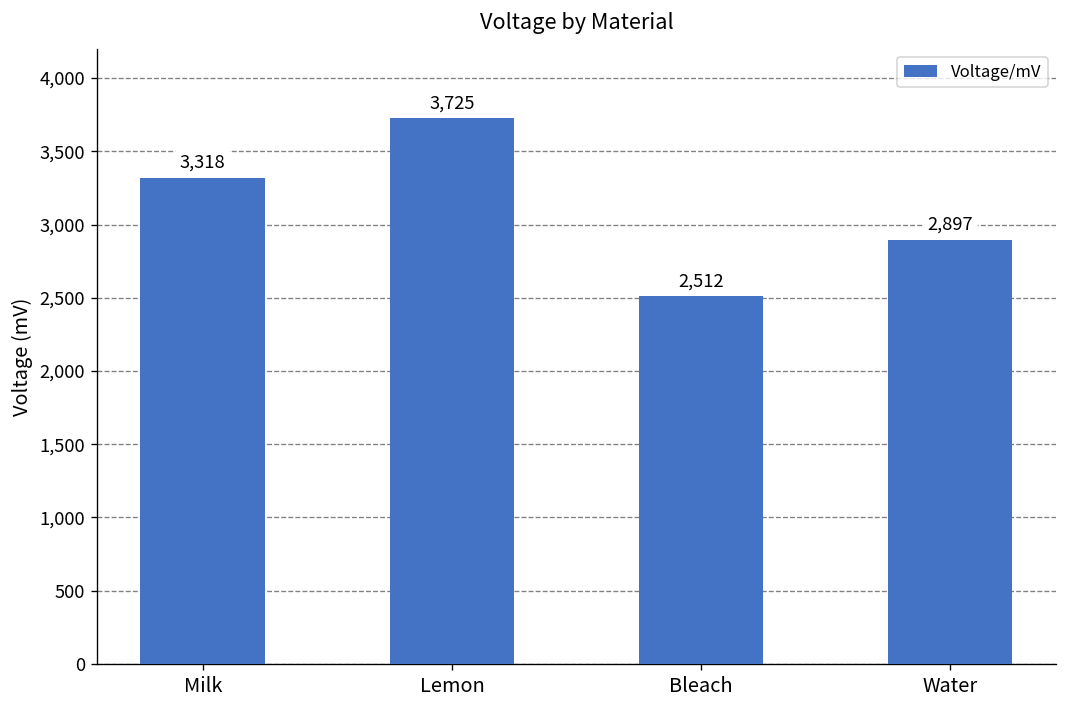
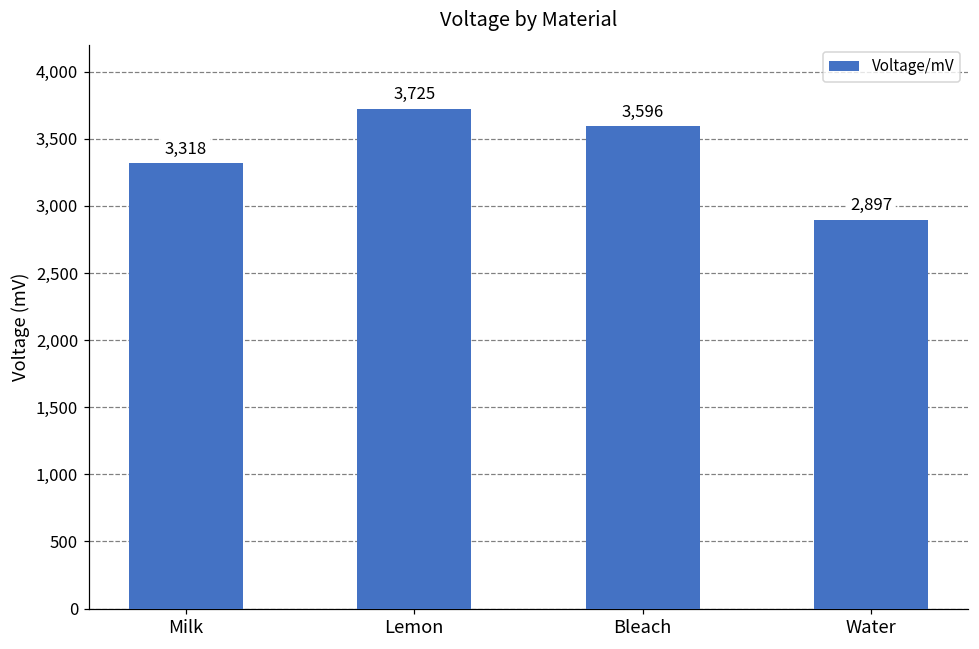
Bleach: 2,512 -> 3,596
